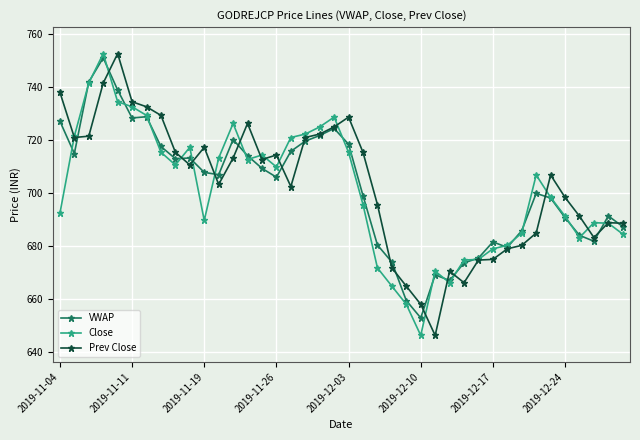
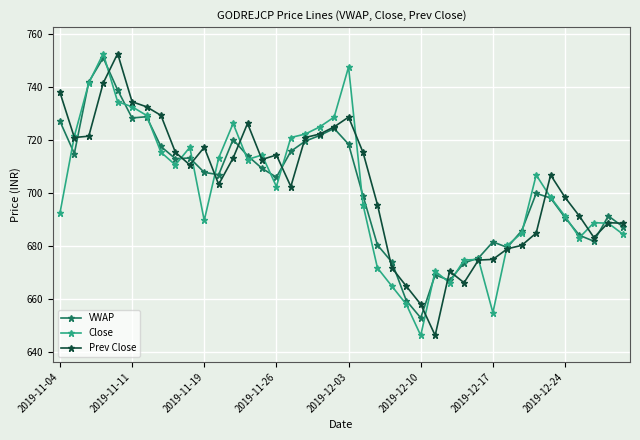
Close, 2019-11-26: 710 -> 703
Close, 2019-12-03: 715 -> 748
Close, 2019-12-17: 679 -> 655
